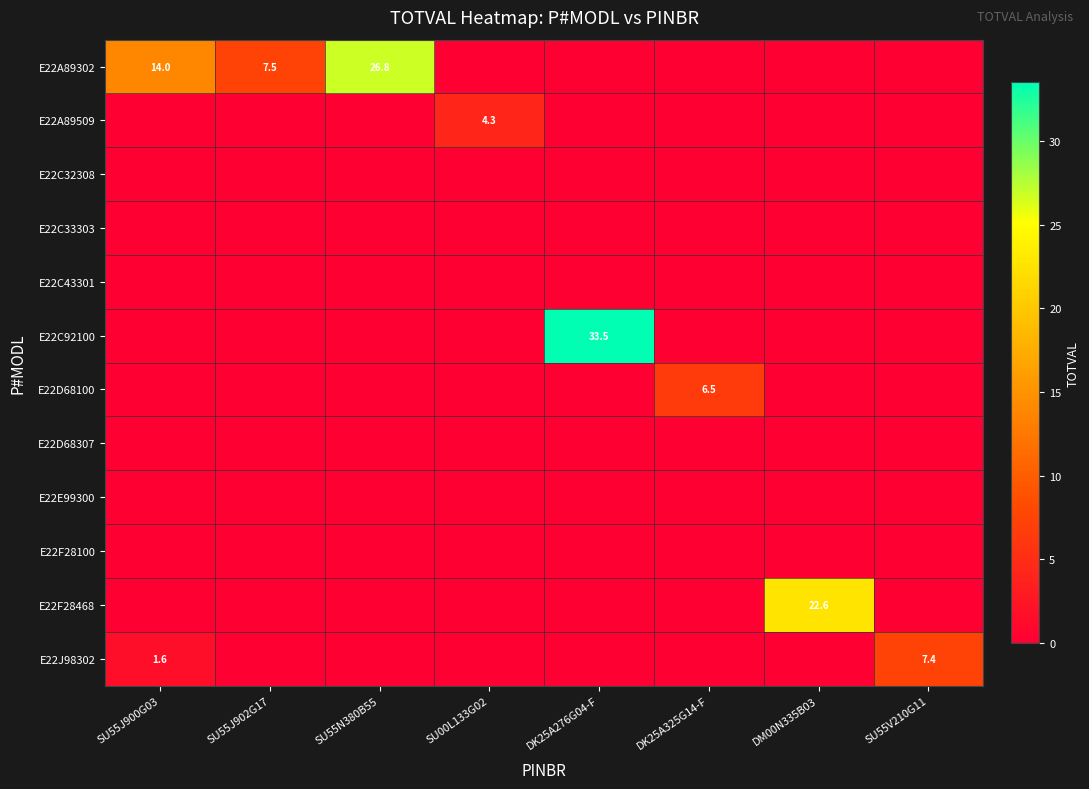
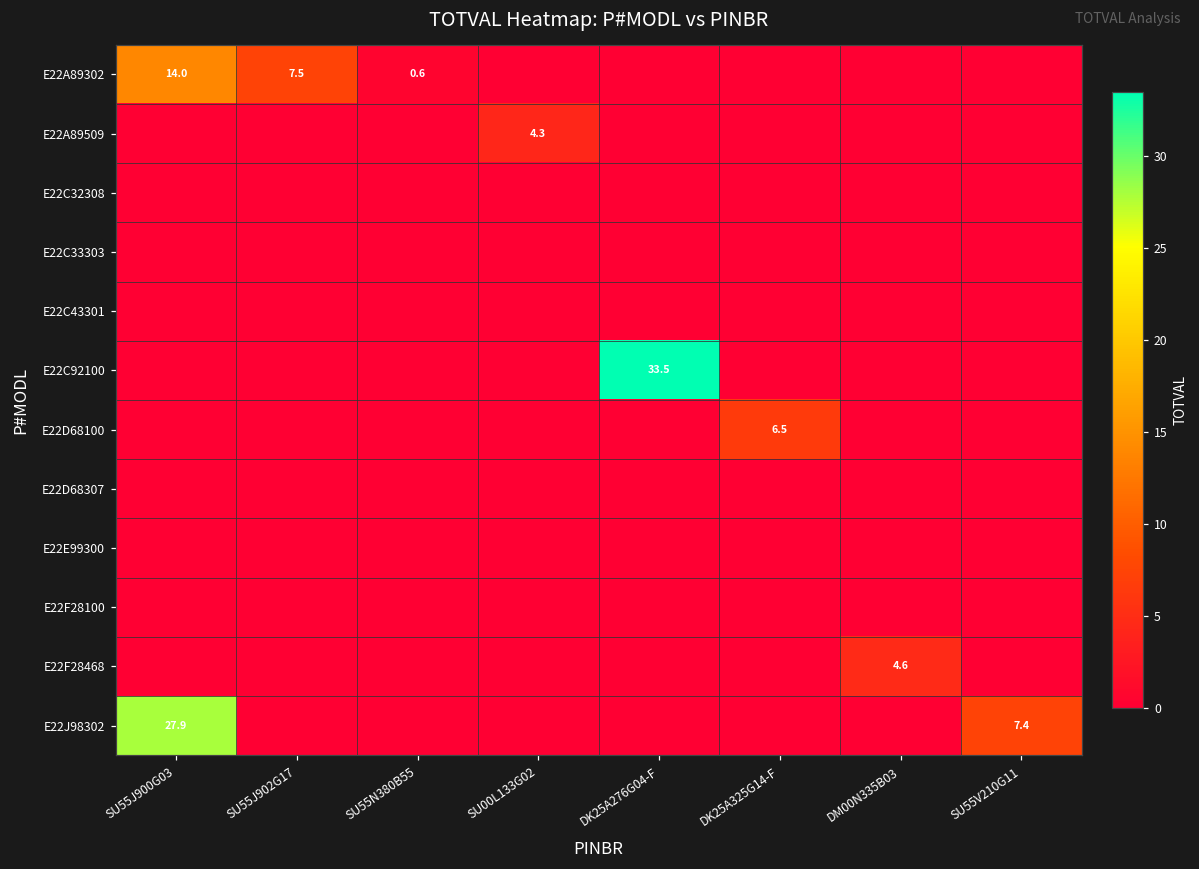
E22A89302, SU55N380B55: 26.8 -> 0.6
E22F28468, DM00N335B03: 22.6 -> 4.6
E22J98302, SU55J900G03: 1.6 -> 27.9
